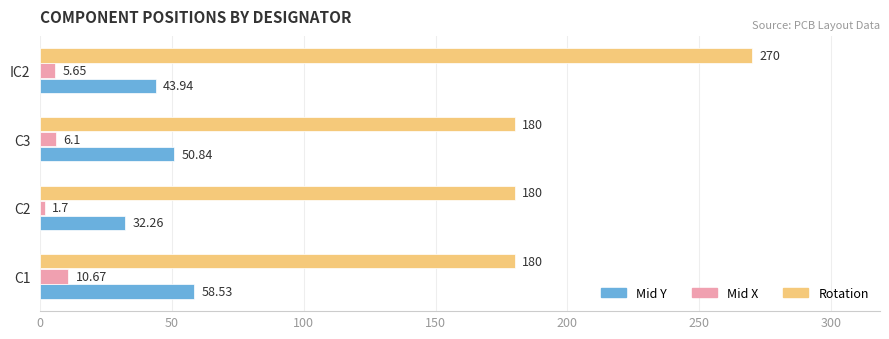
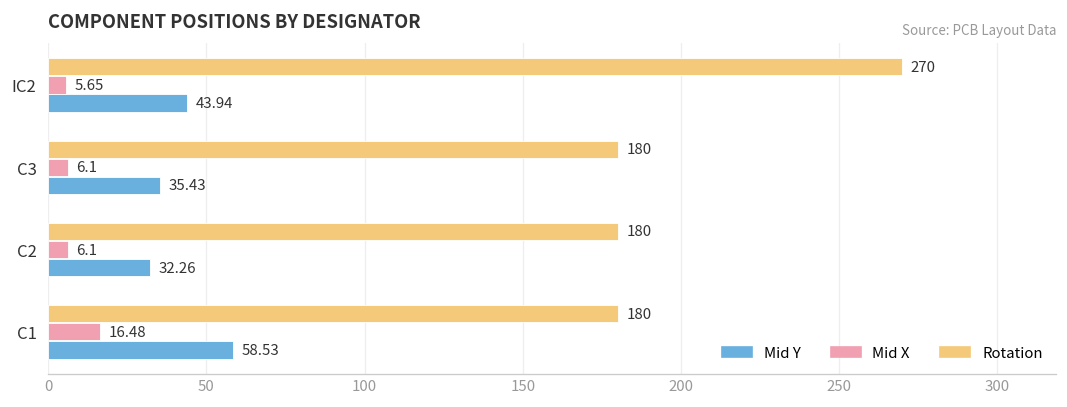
Mid Y, C3: 50.84 -> 35.43
Mid X, C2: 1.7 -> 6.1
Mid X, C1: 10.67 -> 16.48
